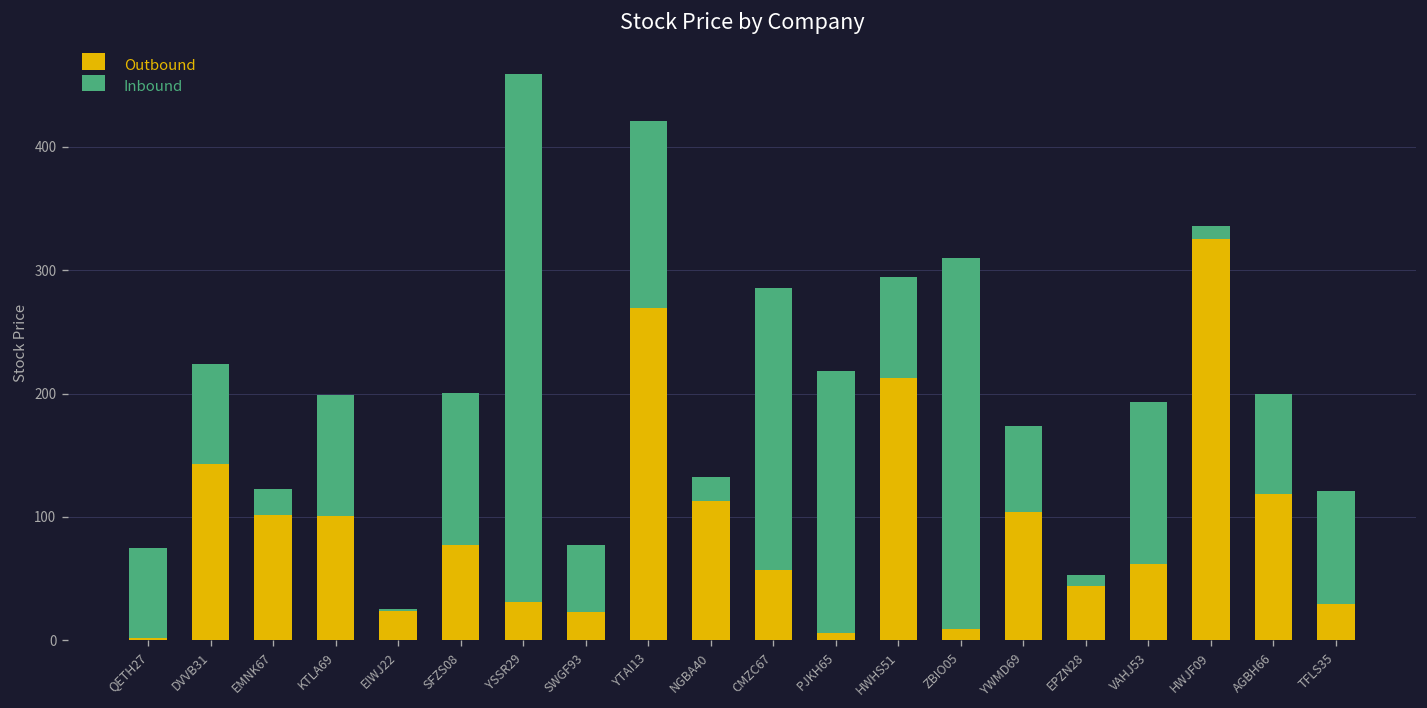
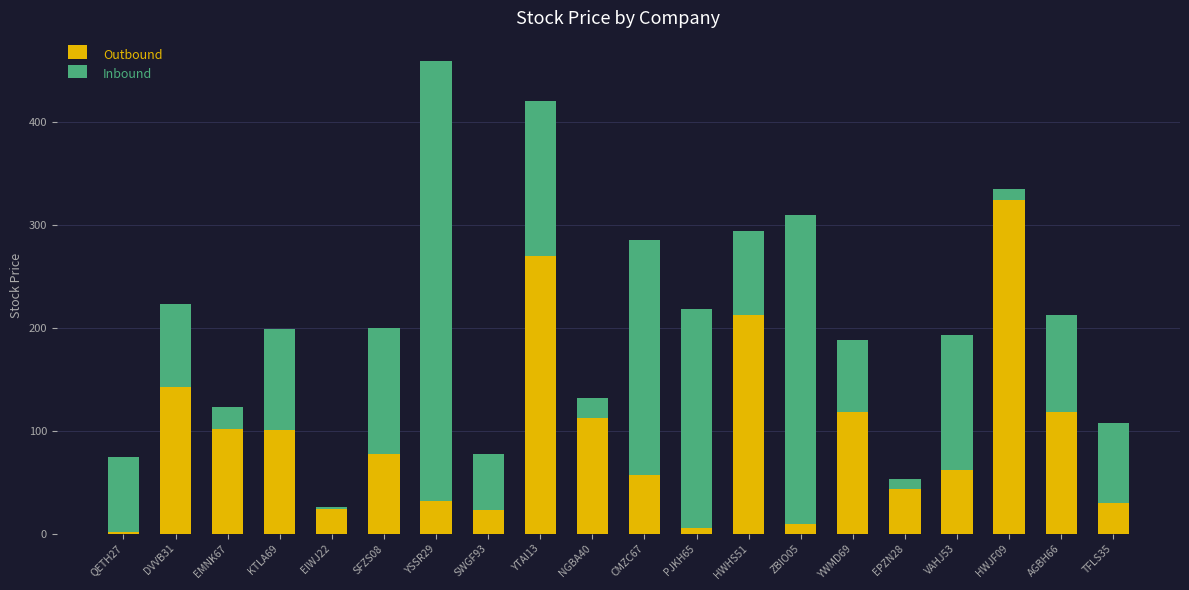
Outbound, YWMD69: 104 -> 118
Inbound, AGBH66: 81 -> 94
Inbound, TFLS35: 92 -> 78
